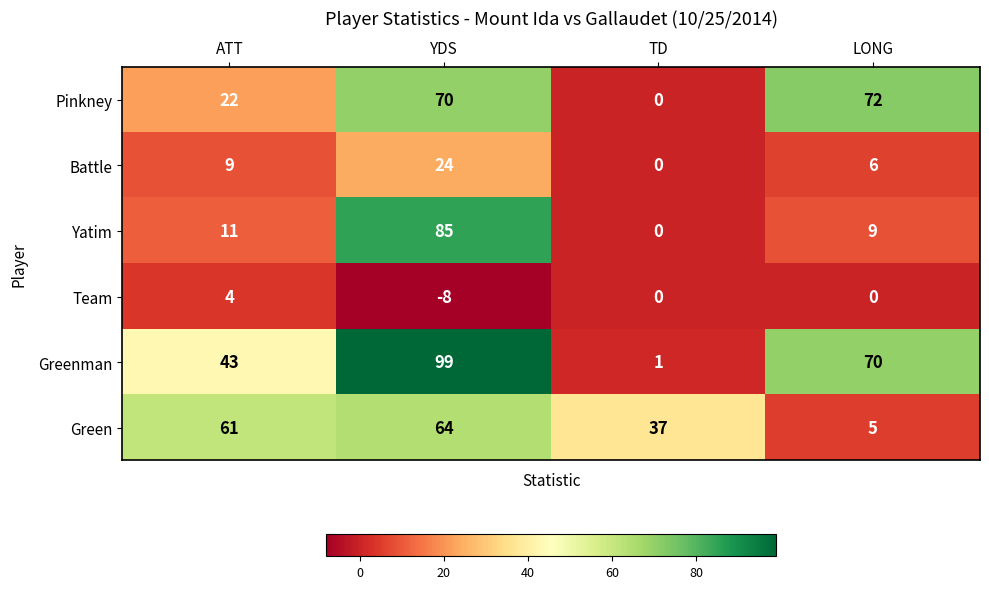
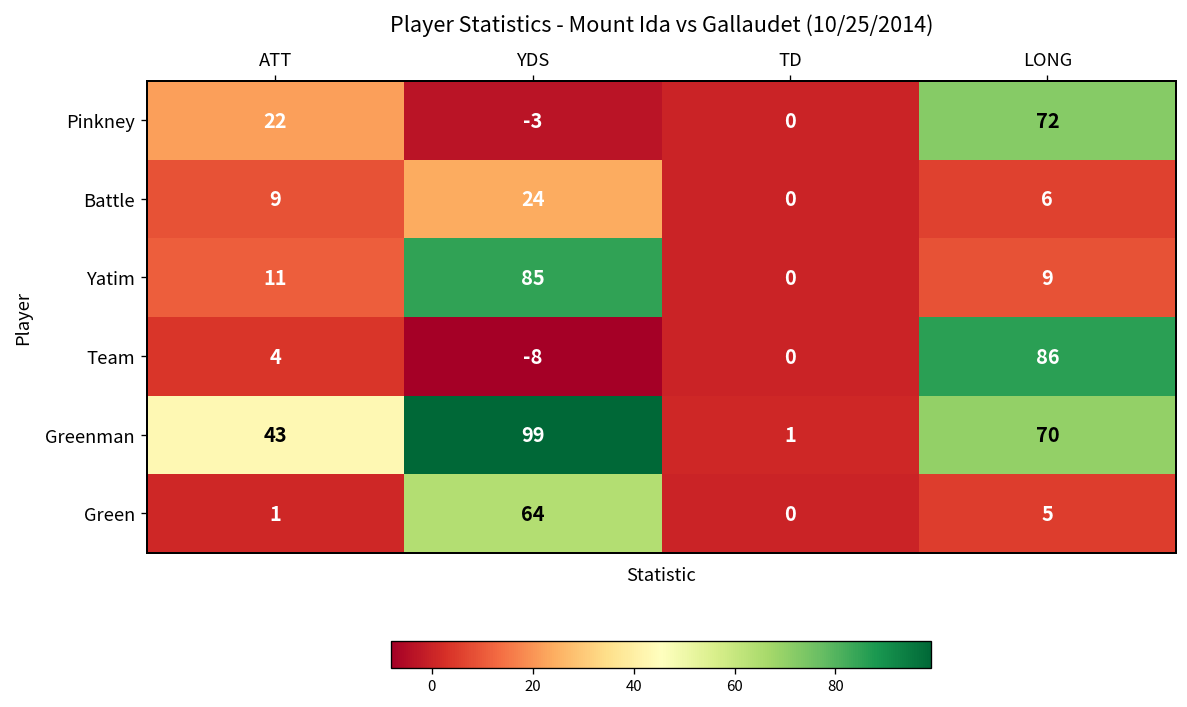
Pinkney, YDS: 70 -> -3
Team, LONG: 0 -> 86
Green, ATT: 61 -> 1
Green, TD: 37 -> 0
